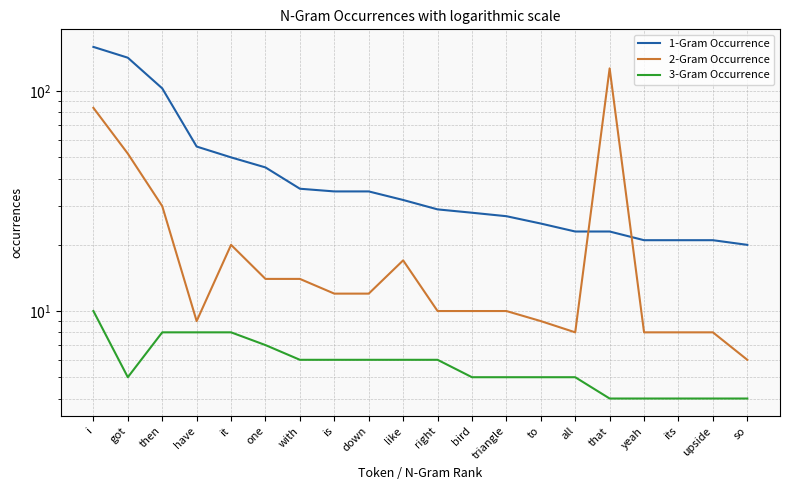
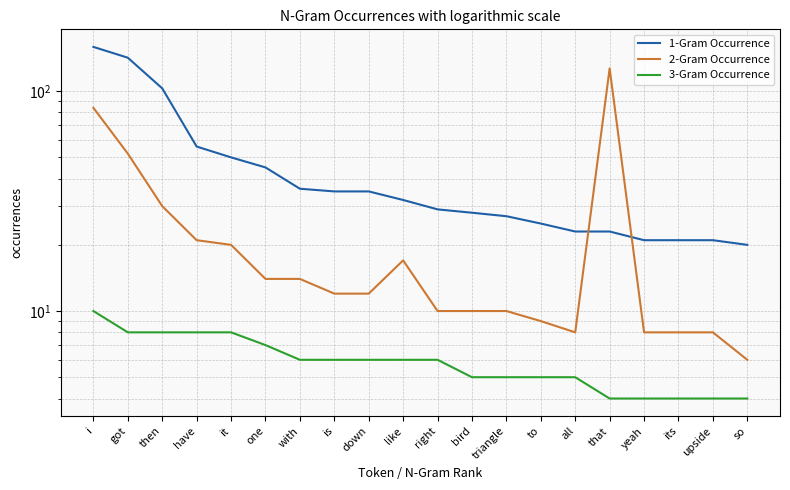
3-Gram Occurrence, got: 5 -> 8
2-Gram Occurrence, have: 9 -> 21
